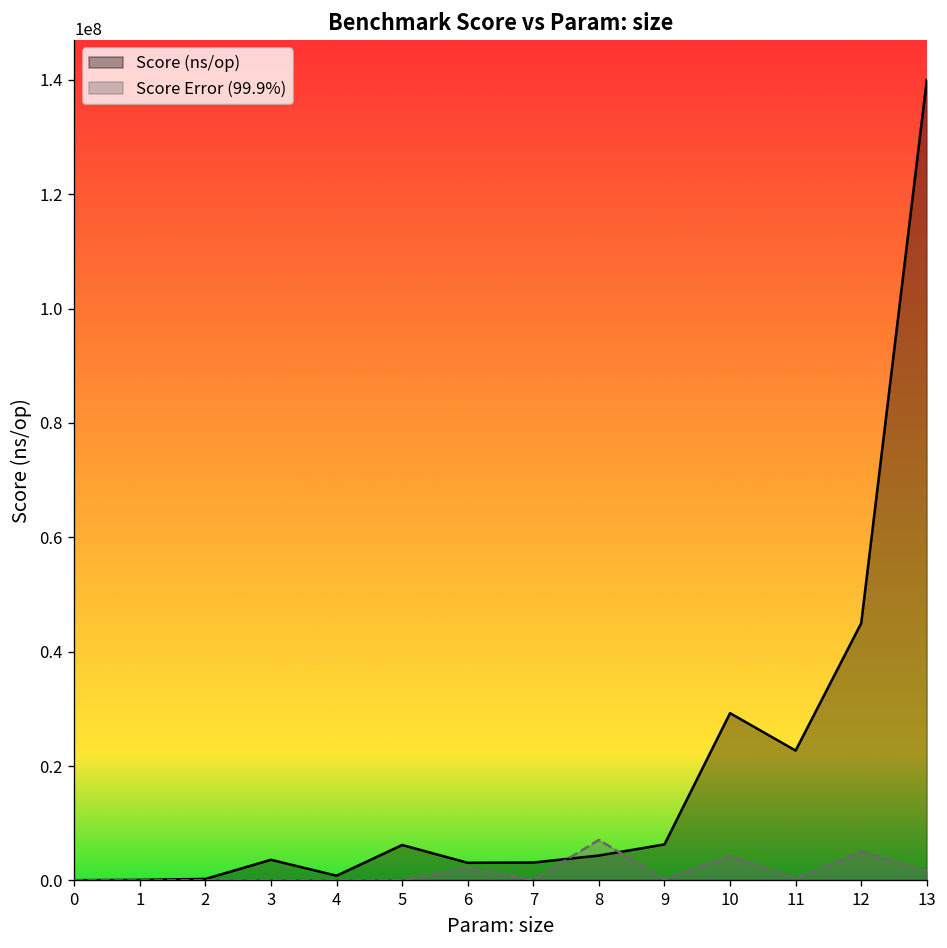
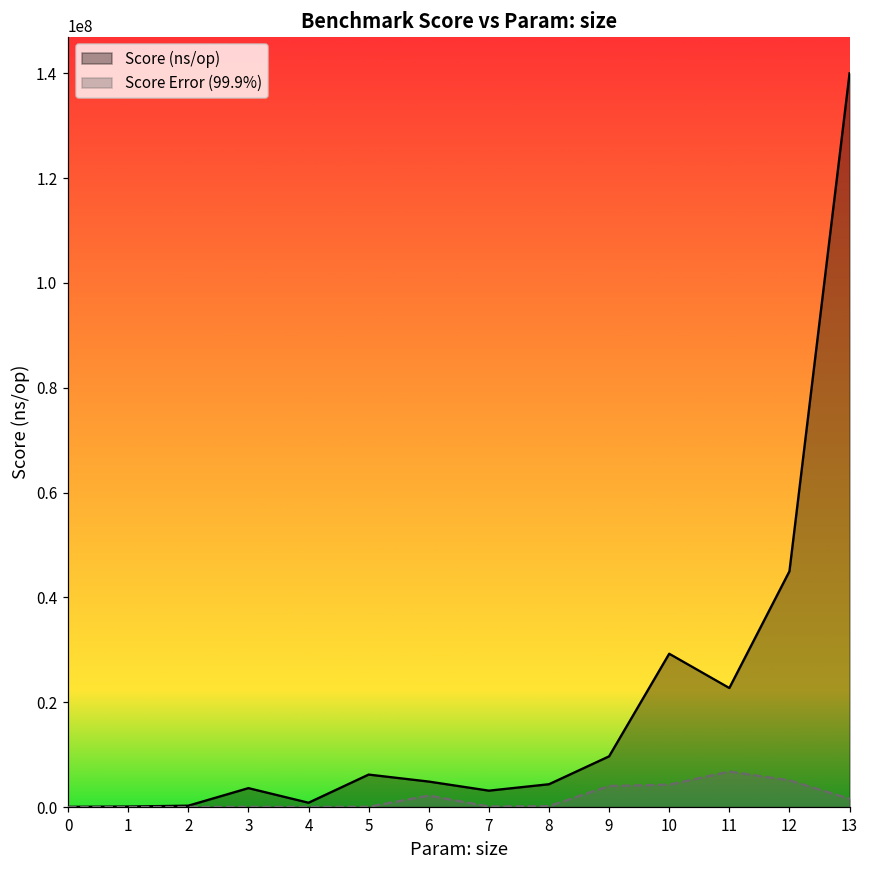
Score (ns/op), 6: 3000000 -> 5000000
Score Error (99.9%), 8: 7000000 -> 0
Score (ns/op), 9: 6000000 -> 10000000
Score Error (99.9%), 9: 0 -> 4000000
Score Error (99.9%), 11: 0 -> 7000000
